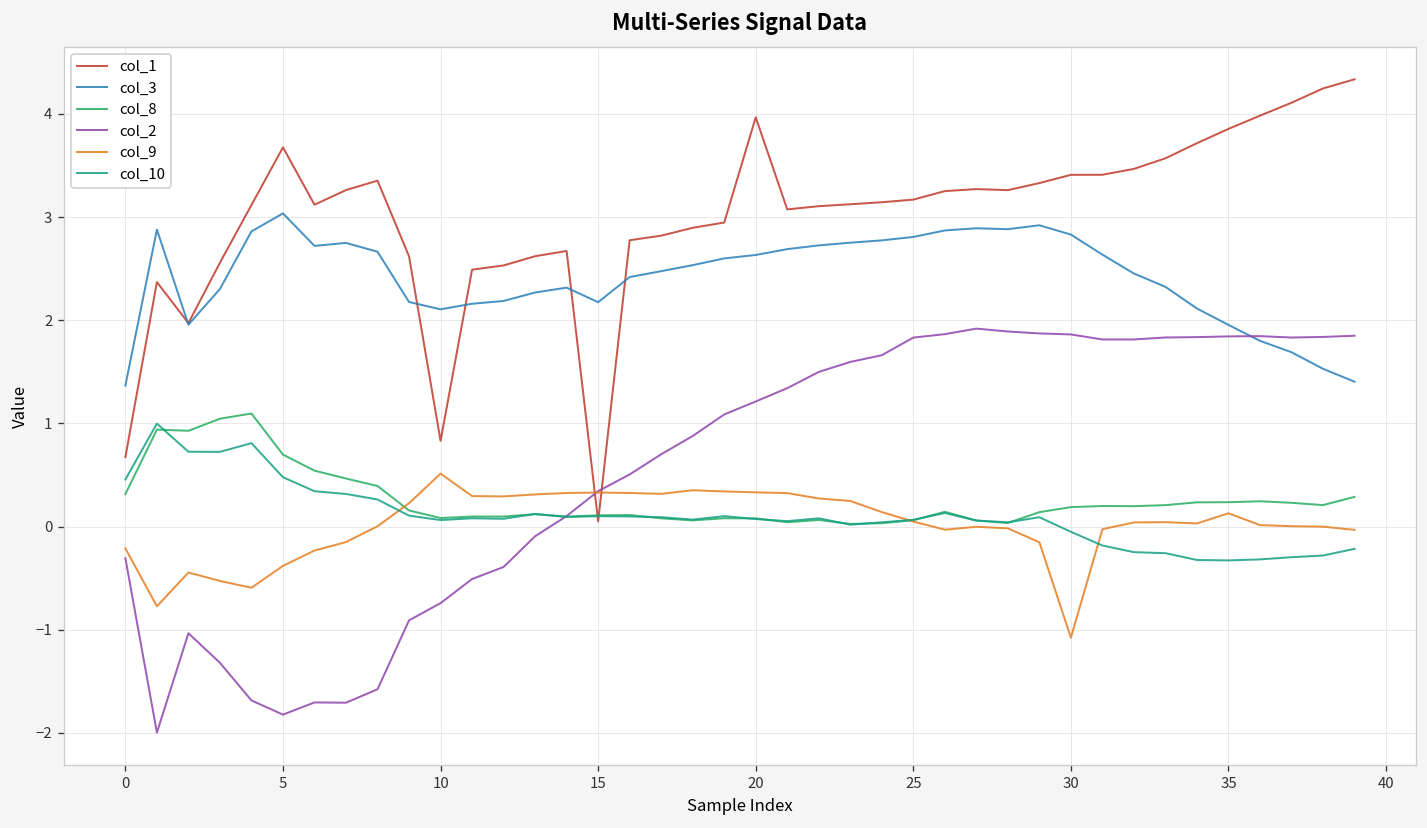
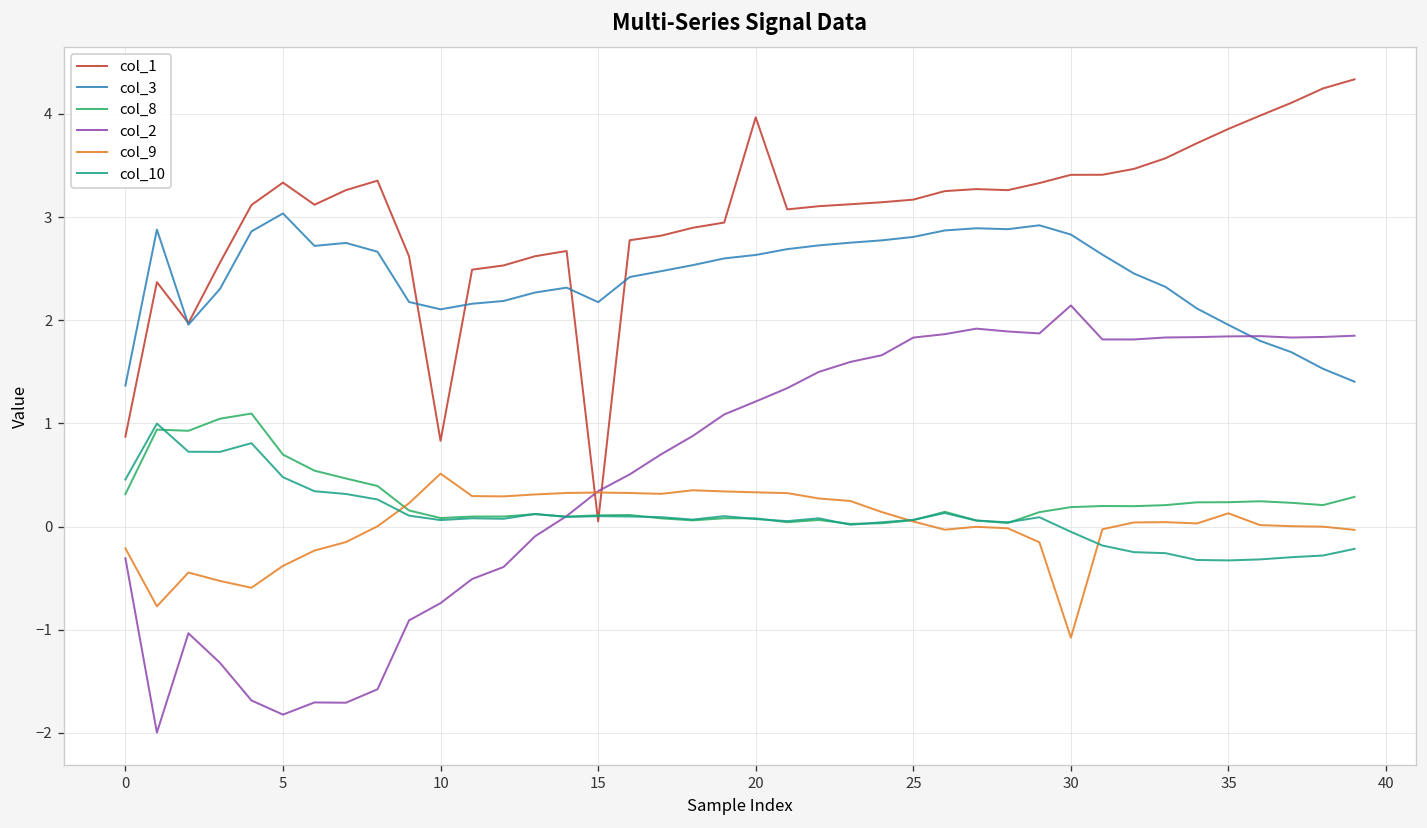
col_1, 0: 0.7 -> 0.9
col_1, 5: 3.7 -> 3.3
col_2, 30: 1.9 -> 2.1
